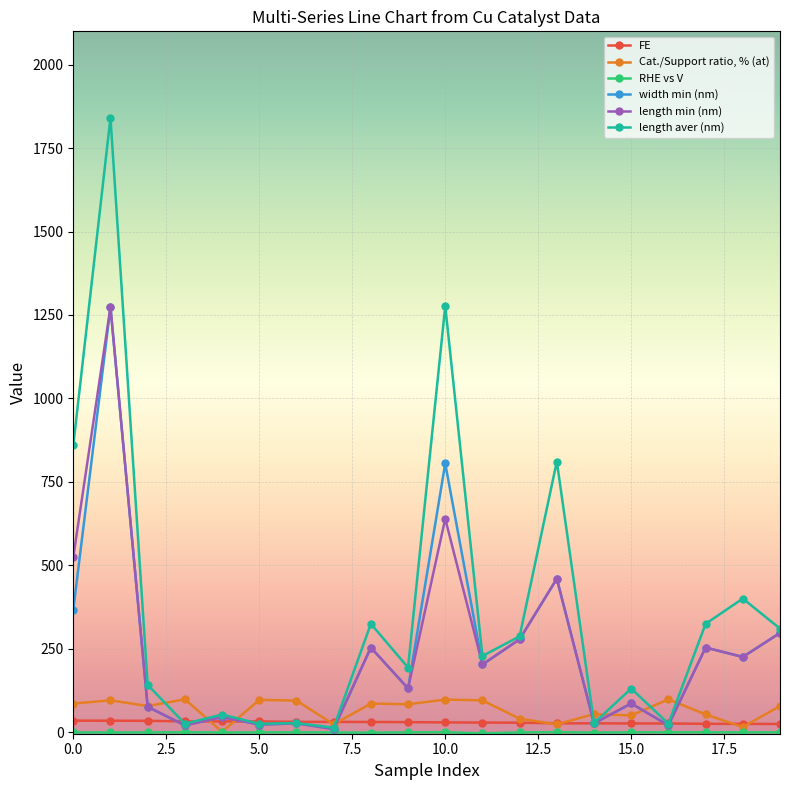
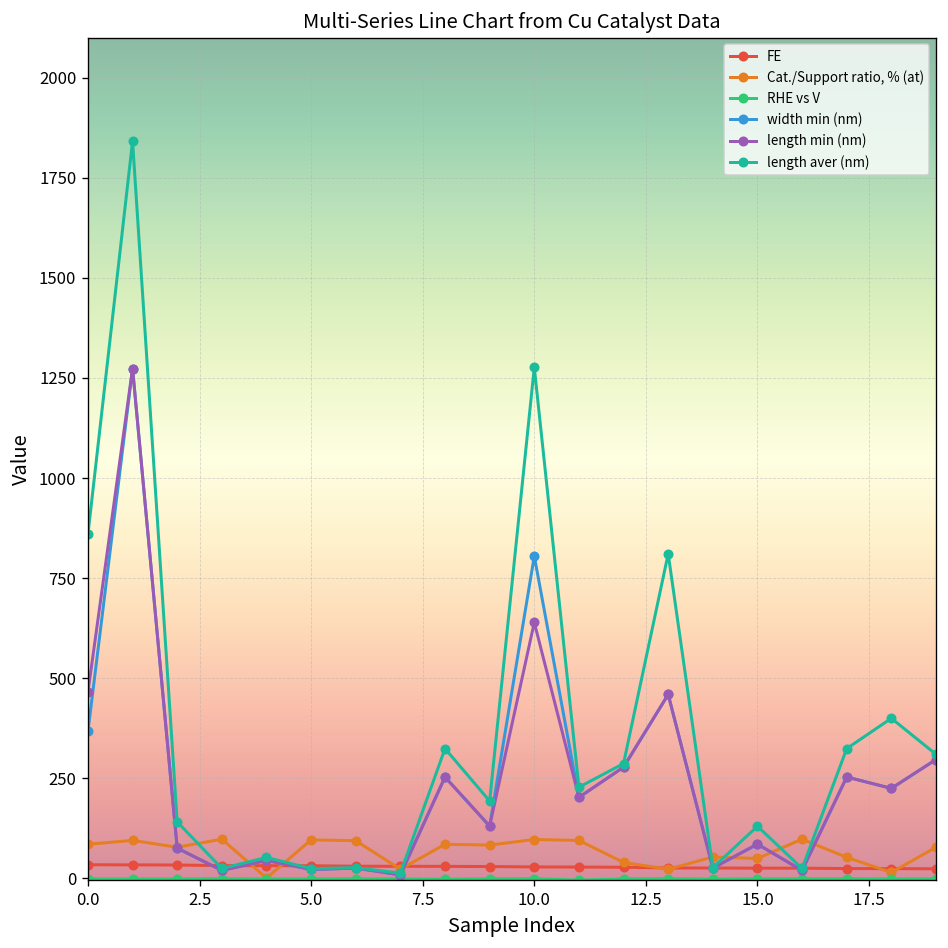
length min (nm), 0.0: 520 -> 470
